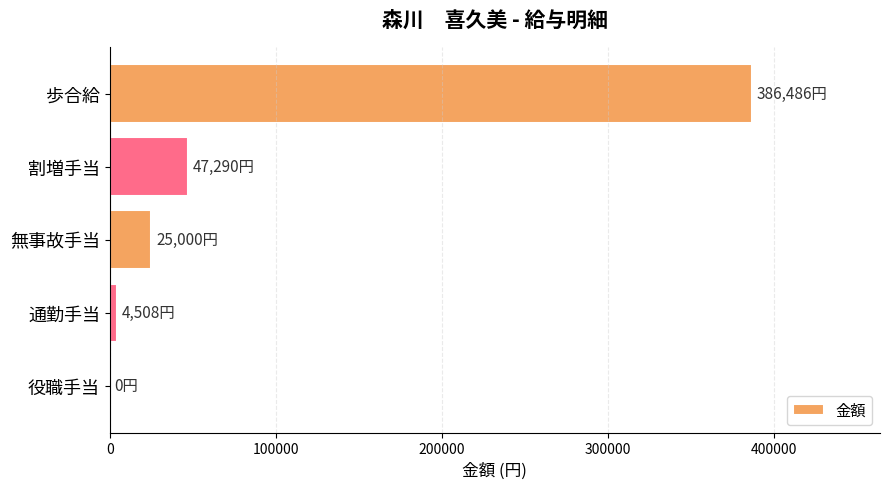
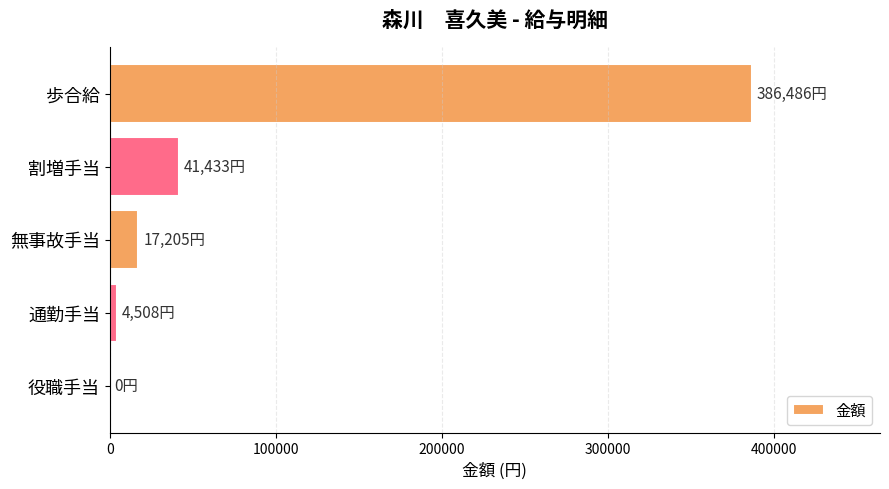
割増手当: 47,290円 -> 41,433円
無事故手当: 25,000円 -> 17,205円
